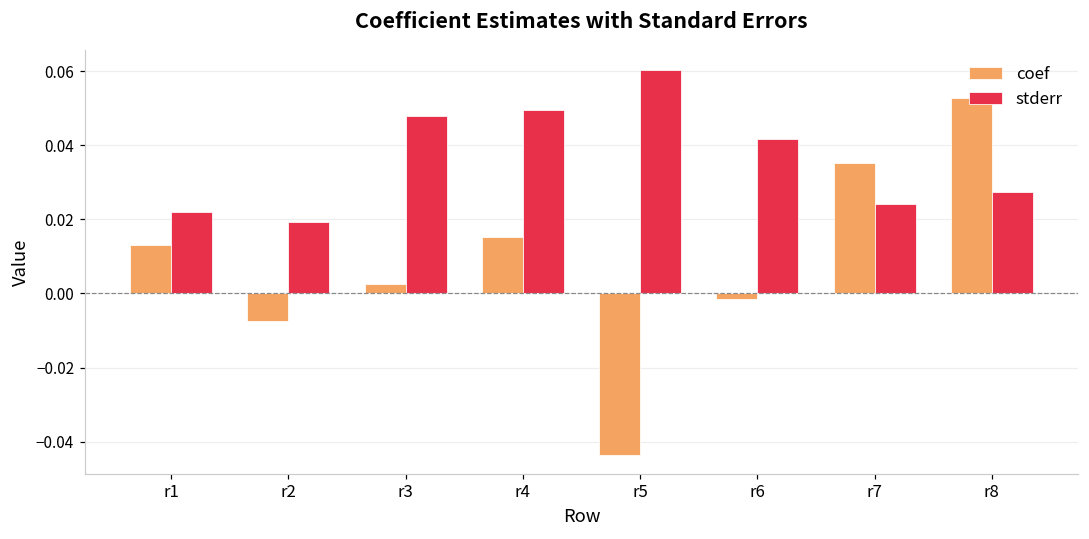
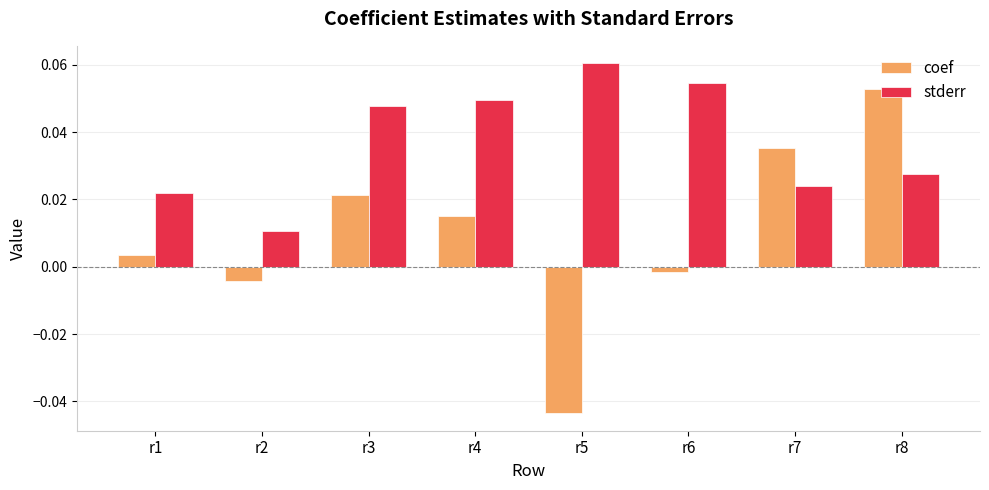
coef, r1: 0.013 -> 0.004
coef, r2: -0.007 -> -0.004
stderr, r2: 0.019 -> 0.011
coef, r3: 0.002 -> 0.021
stderr, r6: 0.042 -> 0.054
